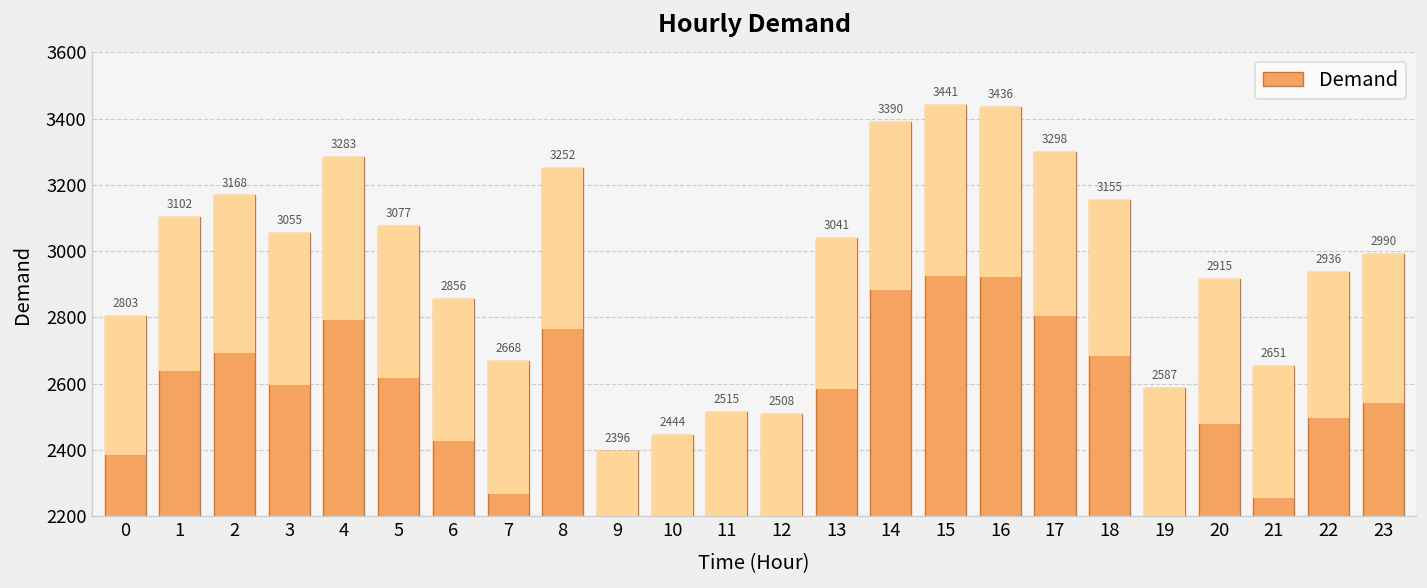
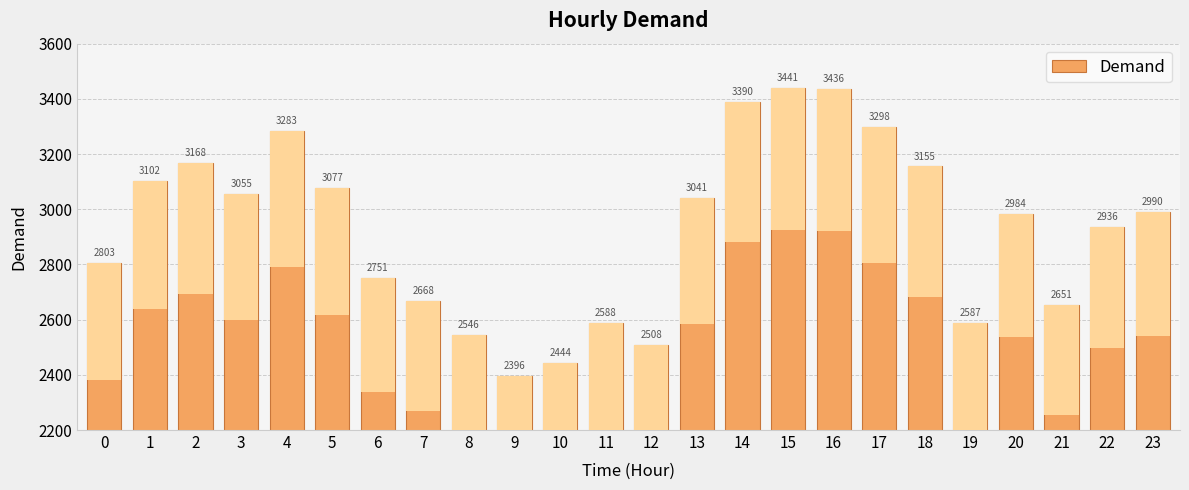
Demand, 6: 2856 -> 2751
Demand, 8: 3252 -> 2546
Demand, 11: 2515 -> 2588
Demand, 20: 2915 -> 2984
